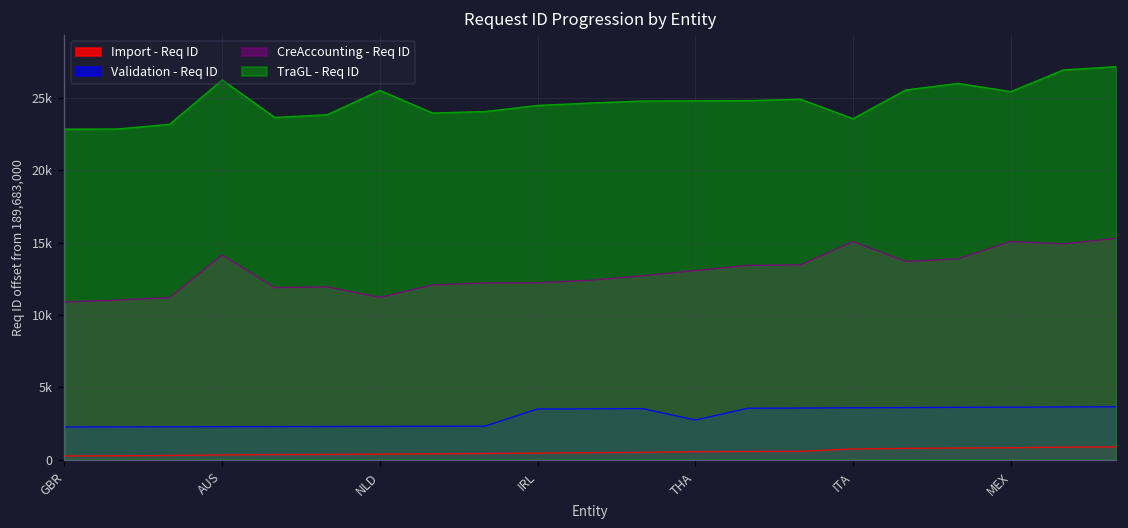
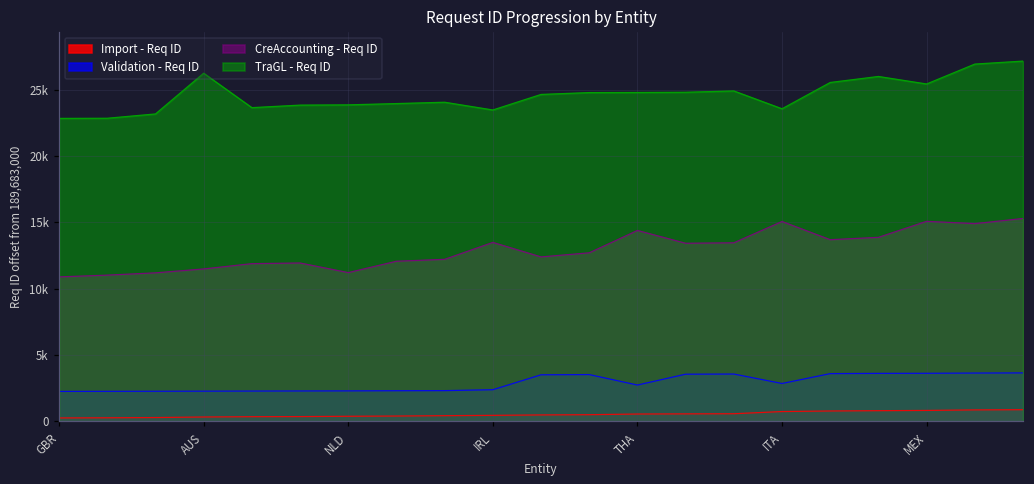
CreAccounting - Req ID, AUS: 14100 -> 11500
TraGL - Req ID, NLD: 25500 -> 23900
Validation - Req ID, IRL: 3500 -> 2400
CreAccounting - Req ID, IRL: 12200 -> 13500
TraGL - Req ID, IRL: 24500 -> 23500
CreAccounting - Req ID, THA: 13100 -> 14400
Validation - Req ID, ITA: 3600 -> 2900
